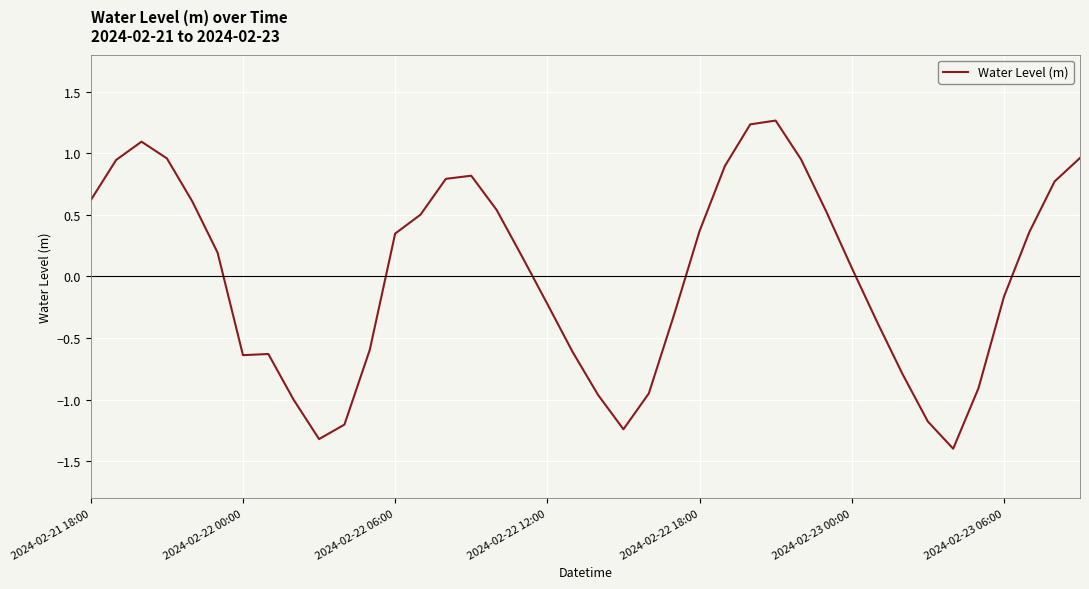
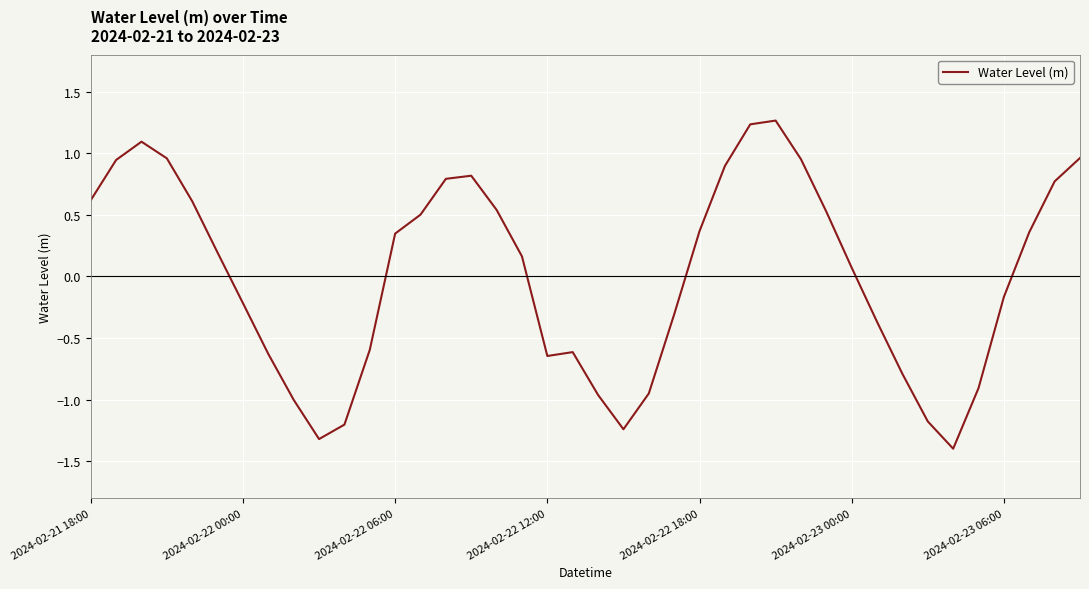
2024-02-22 00:00: -0.64 -> -0.22
2024-02-22 12:00: -0.22 -> -0.65
